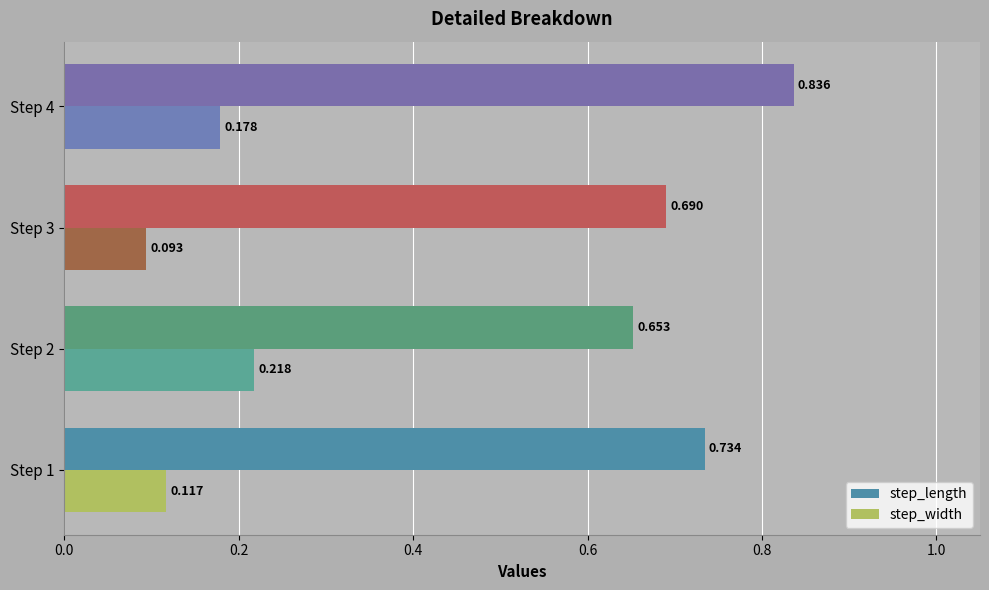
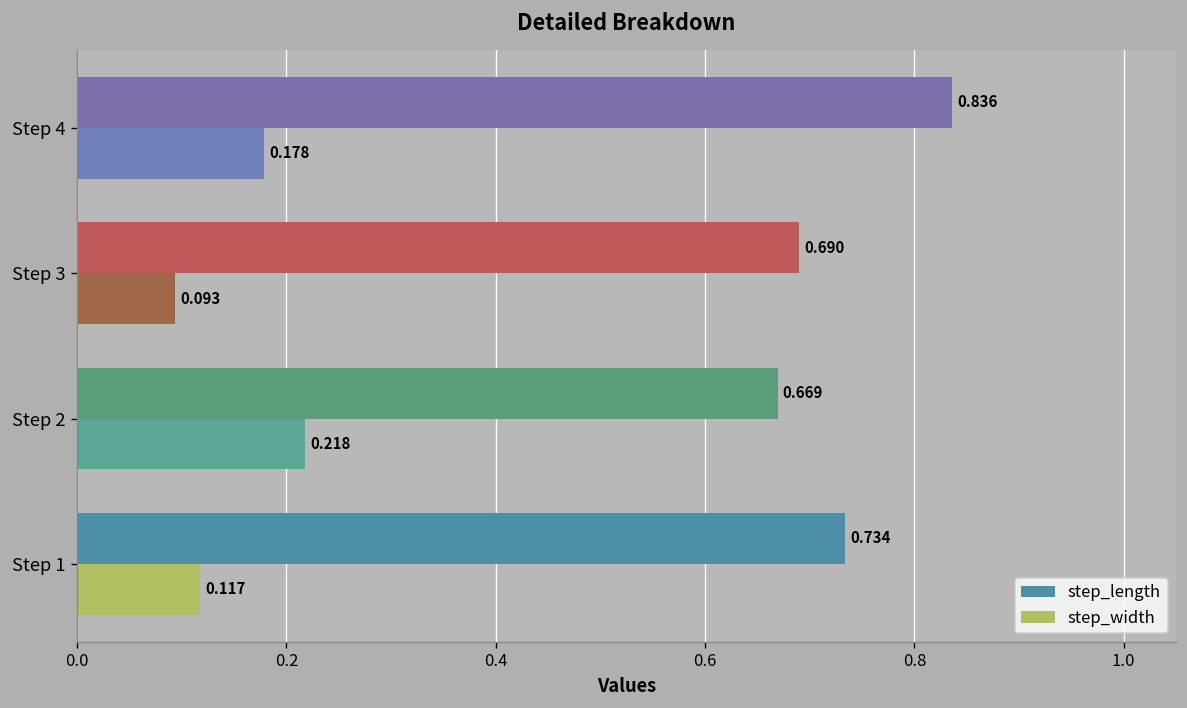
step_length, Step 2: 0.653 -> 0.669
